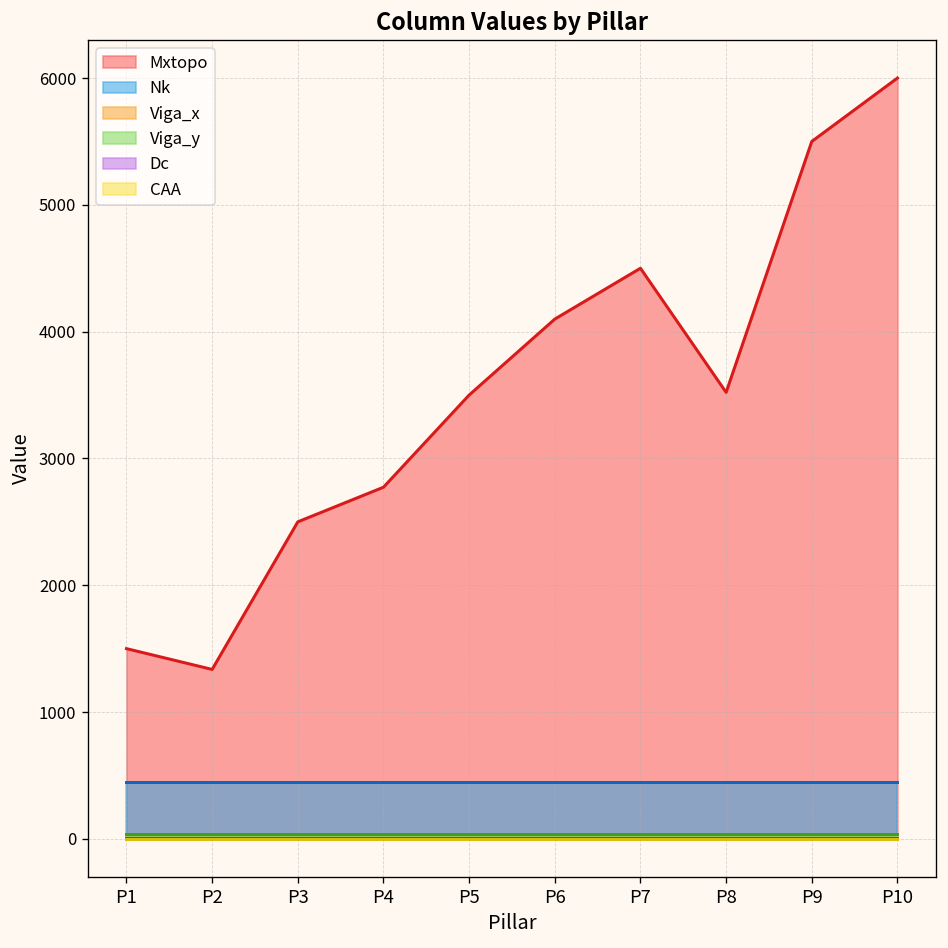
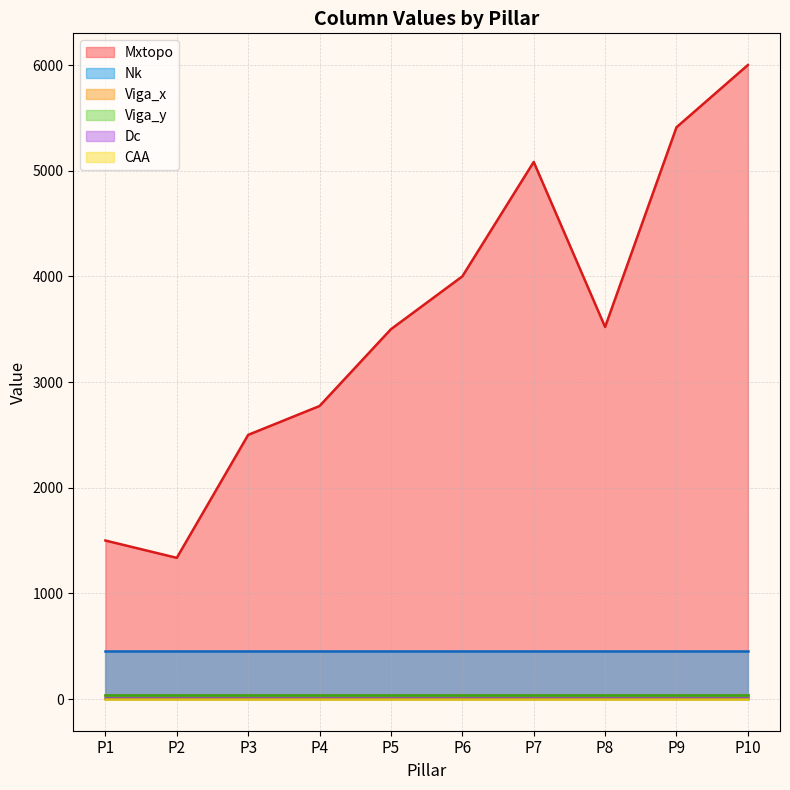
Mxtopo, P6: 4100 -> 4000
Mxtopo, P7: 4500 -> 5080
Mxtopo, P9: 5500 -> 5410
